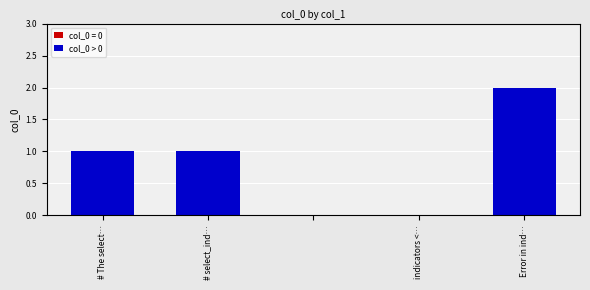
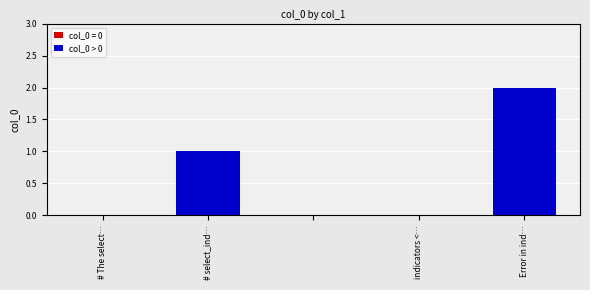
# The select…: 1 -> 0
